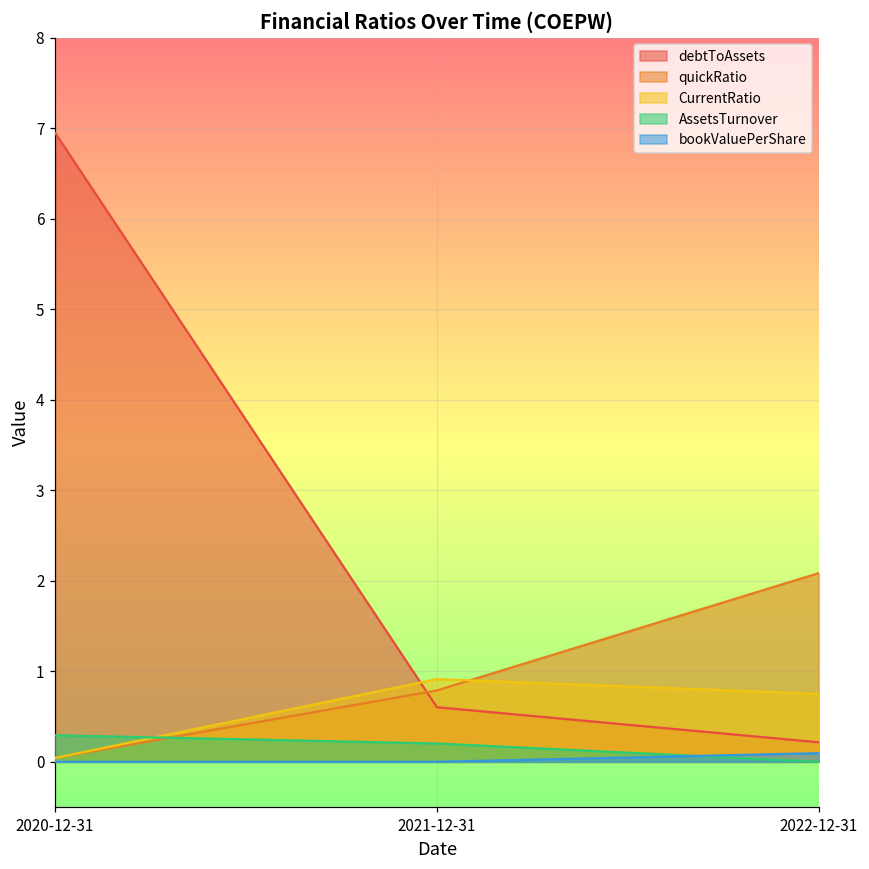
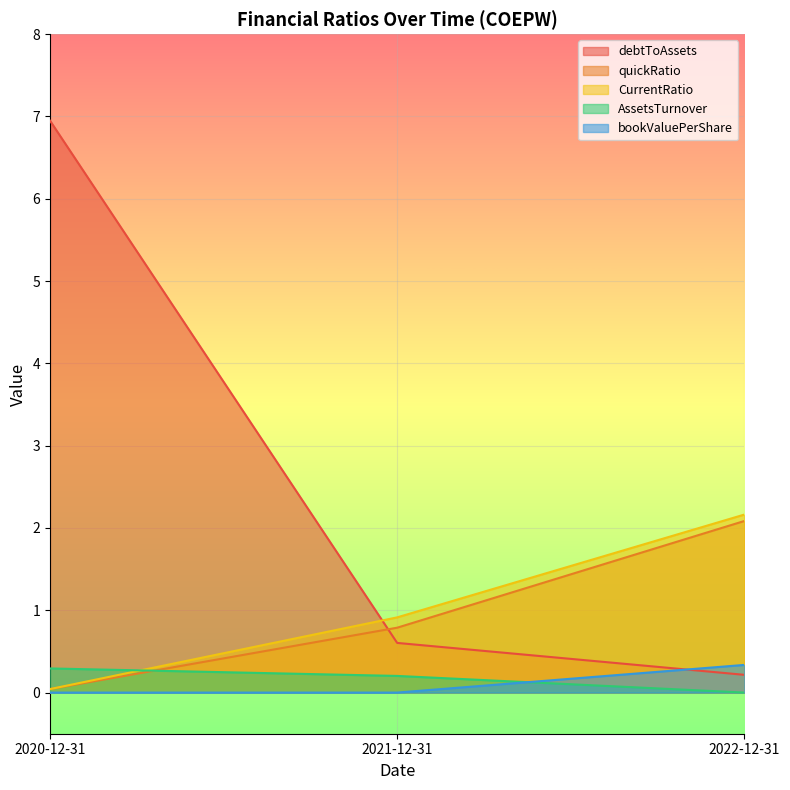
CurrentRatio, 2022-12-31: 0.8 -> 2.2
bookValuePerShare, 2022-12-31: 0.1 -> 0.3
